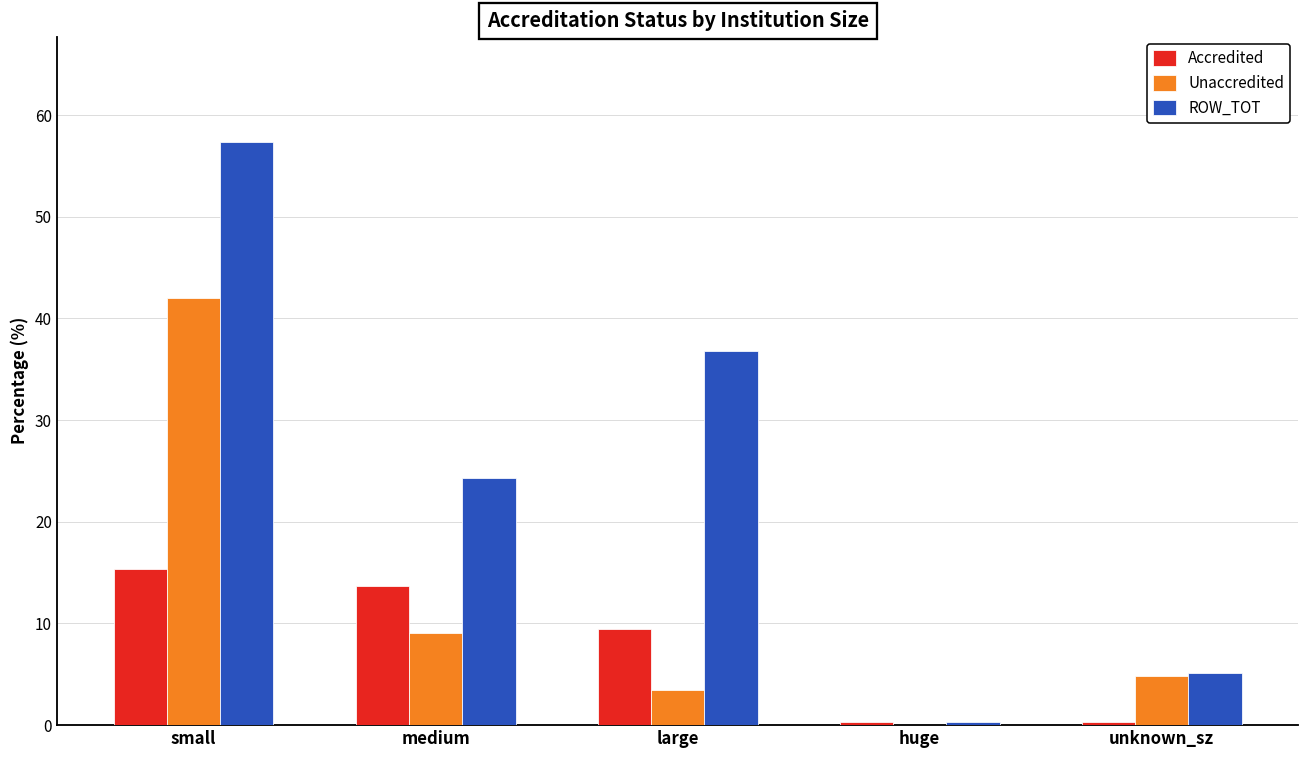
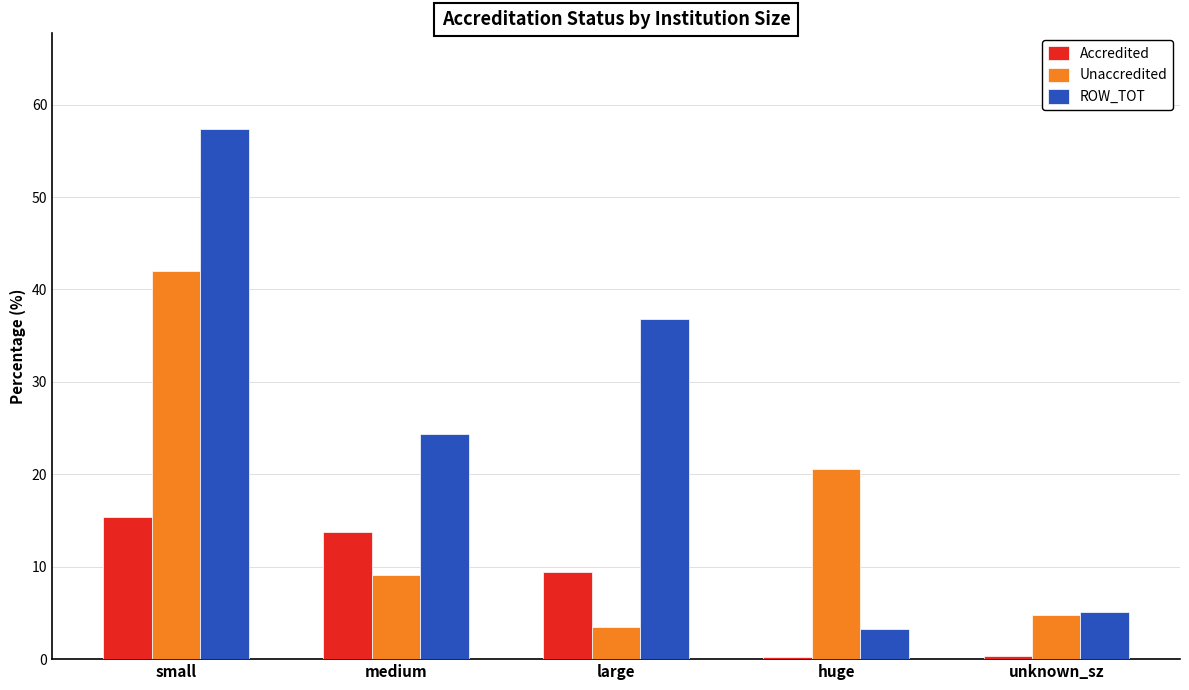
Unaccredited, huge: 0 -> 21
ROW_TOT, huge: 0 -> 3
